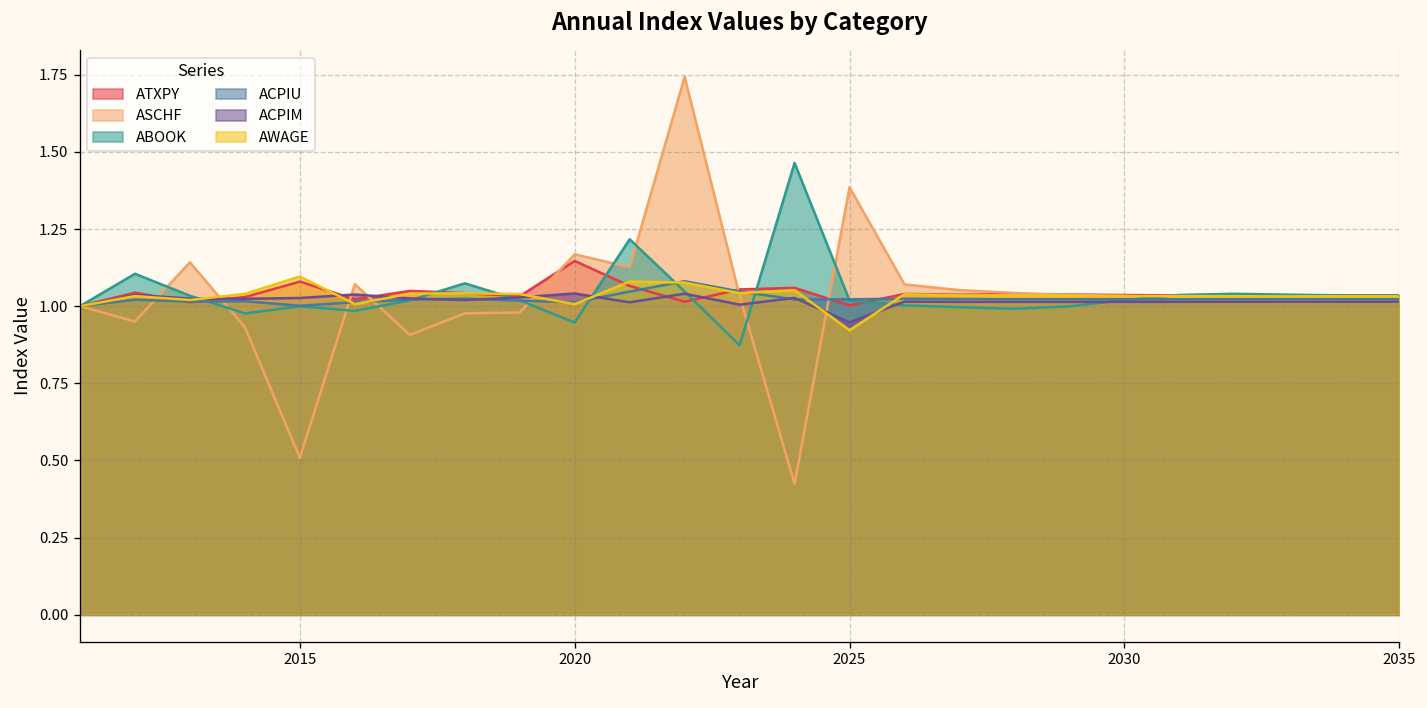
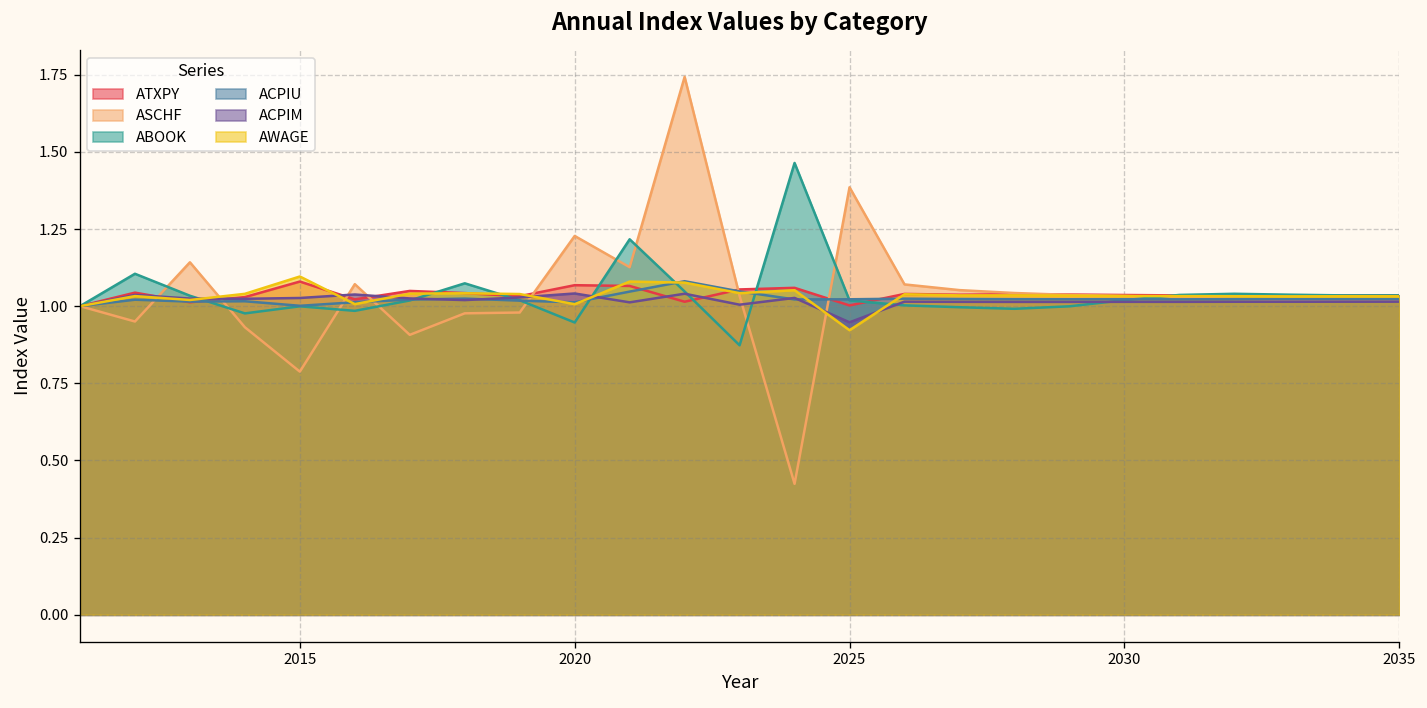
ASCHF, 2015: 0.51 -> 0.79
ATXPY, 2020: 1.15 -> 1.07
ASCHF, 2020: 1.17 -> 1.23
